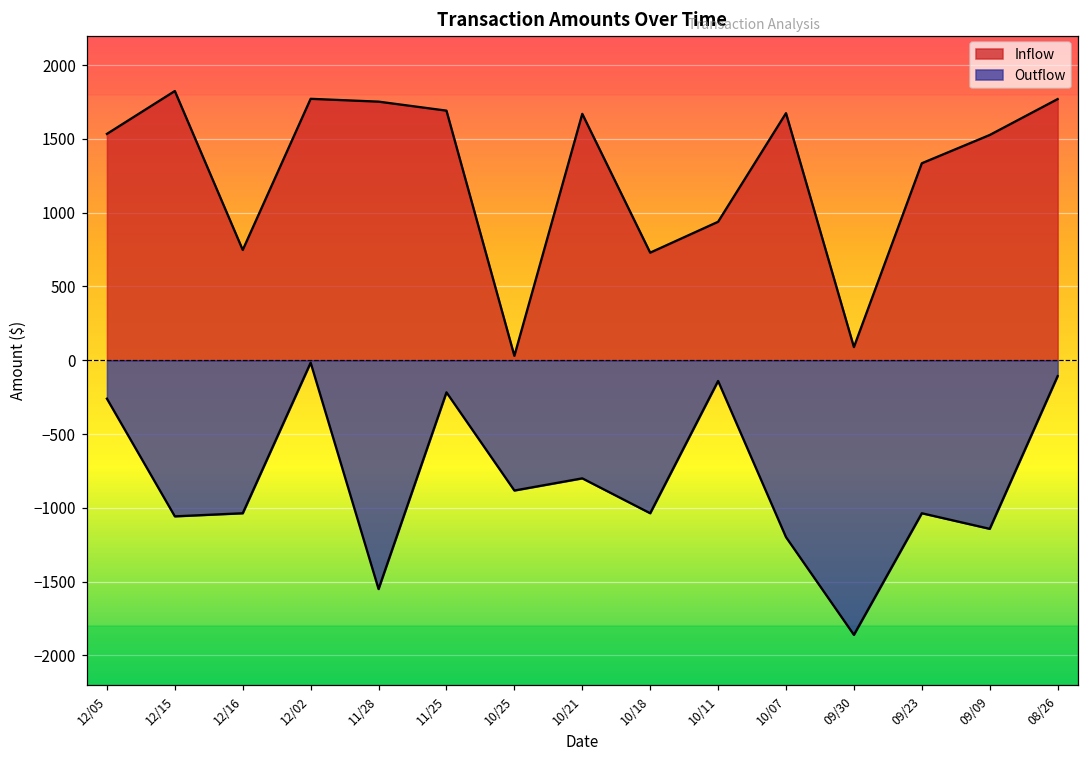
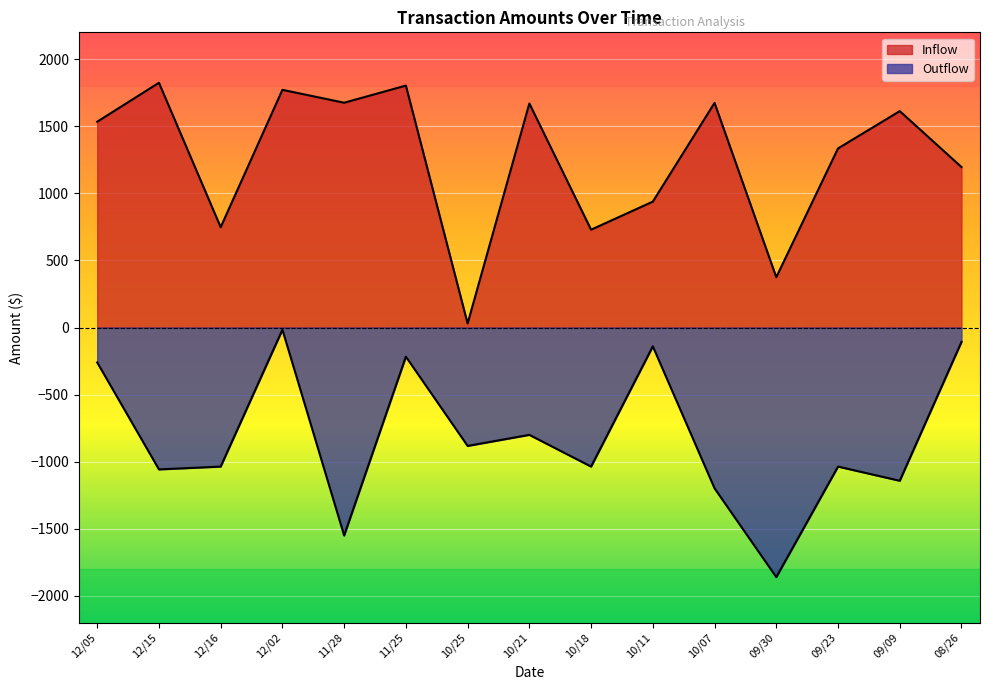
Inflow, 11/28: 1750 -> 1680
Inflow, 11/25: 1690 -> 1800
Inflow, 09/30: 90 -> 380
Inflow, 09/09: 1530 -> 1610
Inflow, 08/26: 1770 -> 1200
